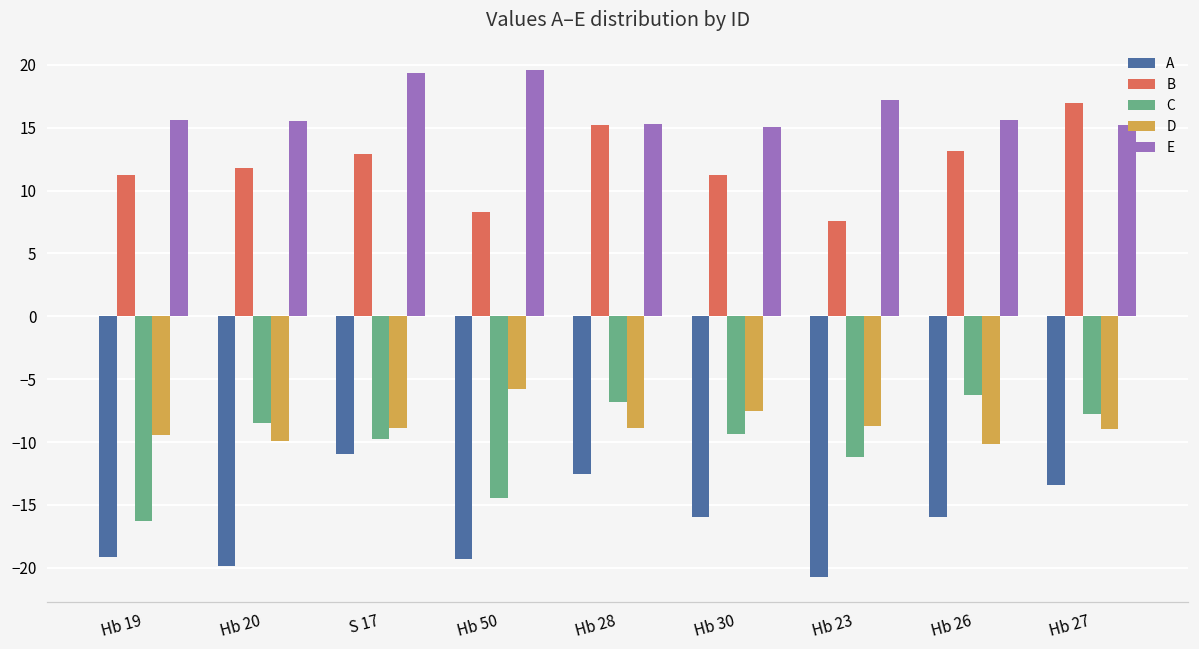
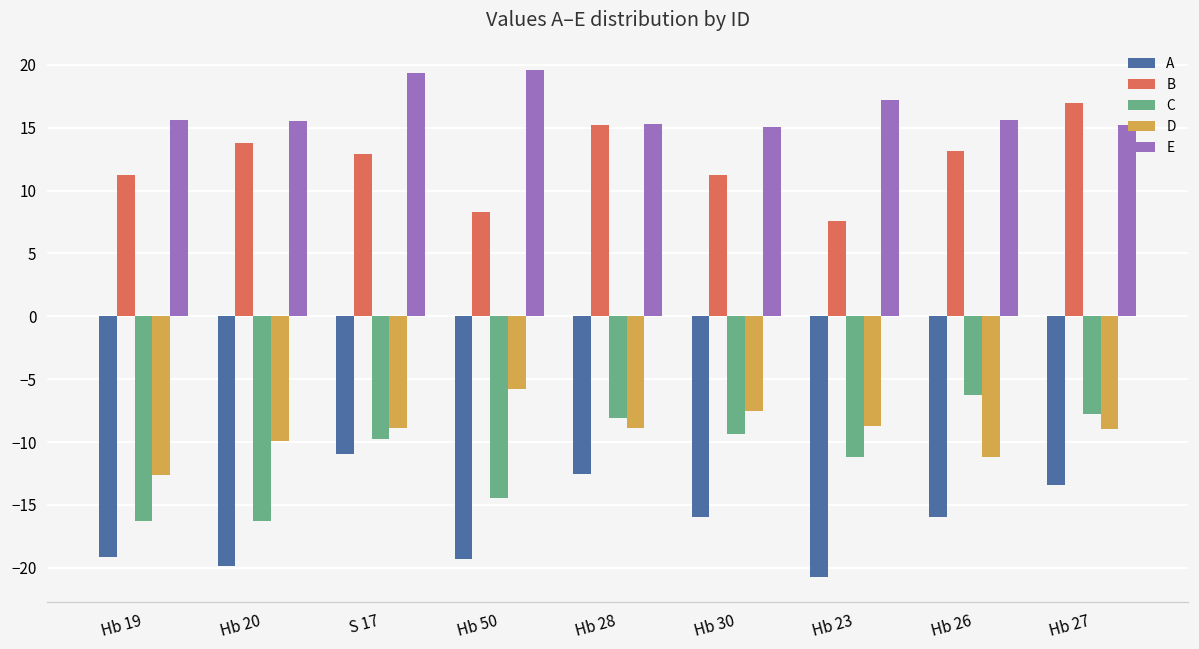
D, Hb 19: -9.5 -> -12.6
B, Hb 20: 11.8 -> 13.8
C, Hb 20: -8.5 -> -16.3
C, Hb 28: -6.8 -> -8.1
D, Hb 26: -10.2 -> -11.2
